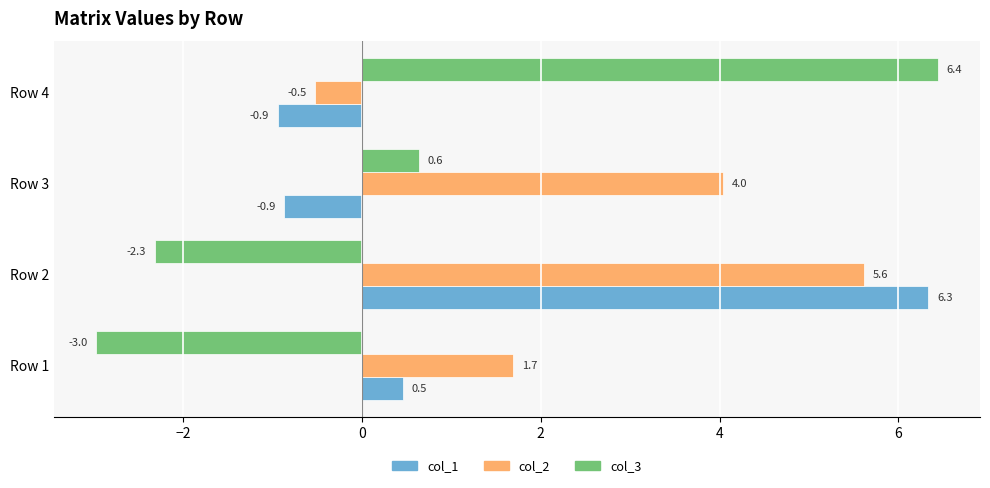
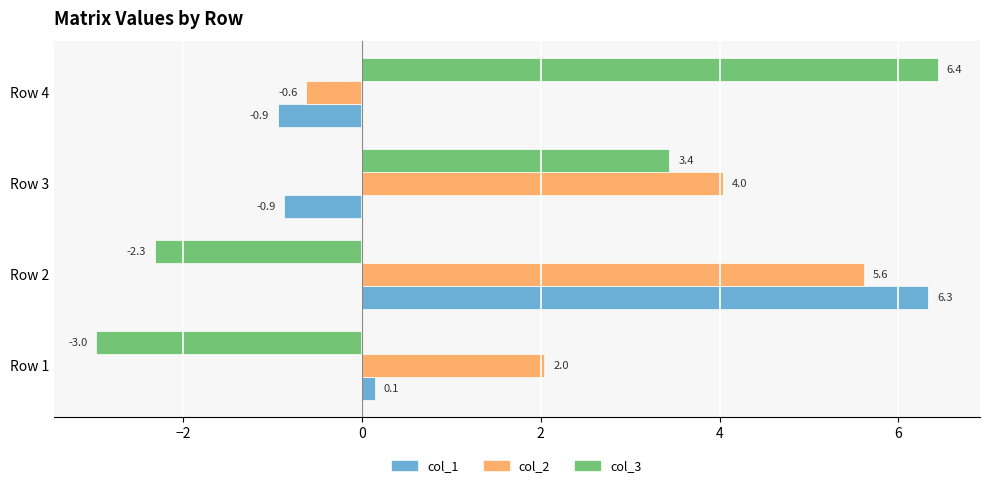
col_2, Row 4: -0.5 -> -0.6
col_3, Row 3: 0.6 -> 3.4
col_2, Row 1: 1.7 -> 2.0
col_1, Row 1: 0.5 -> 0.1
